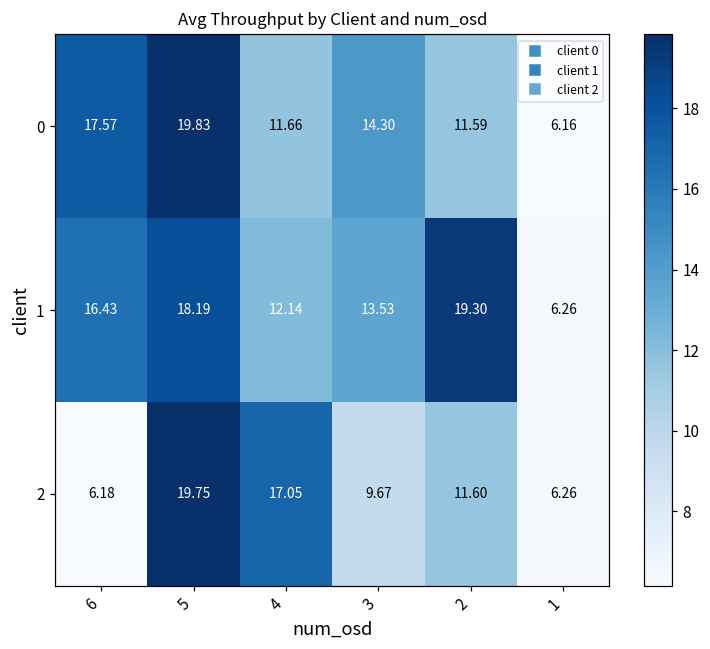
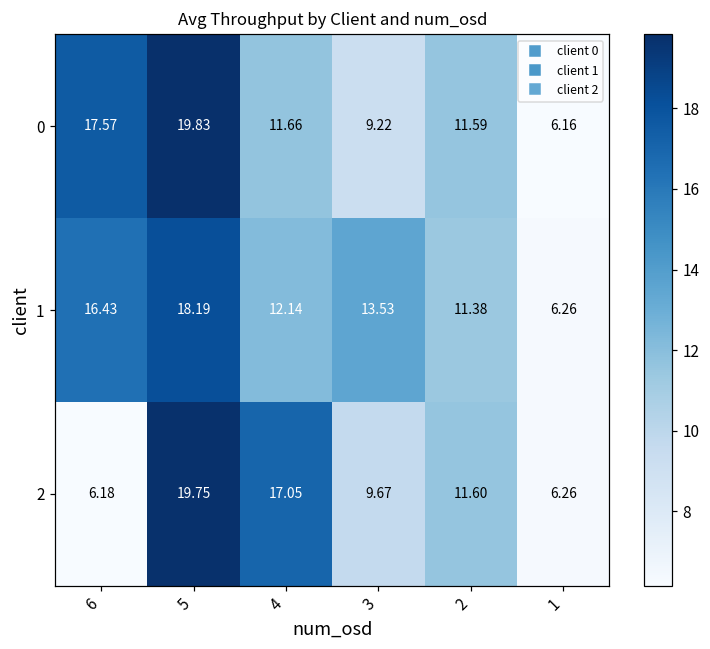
0, 3: 14.30 -> 9.22
1, 2: 19.30 -> 11.38
